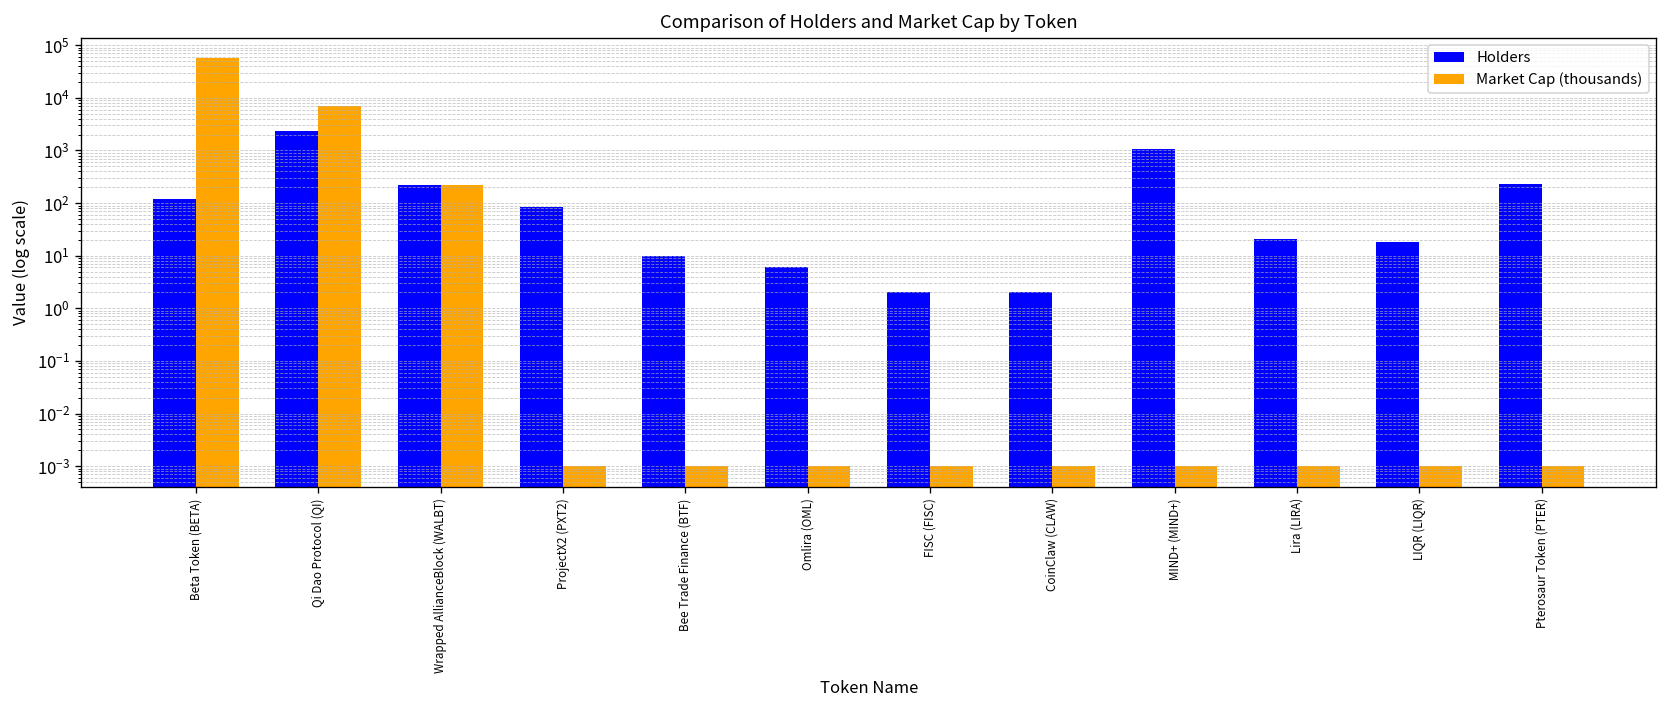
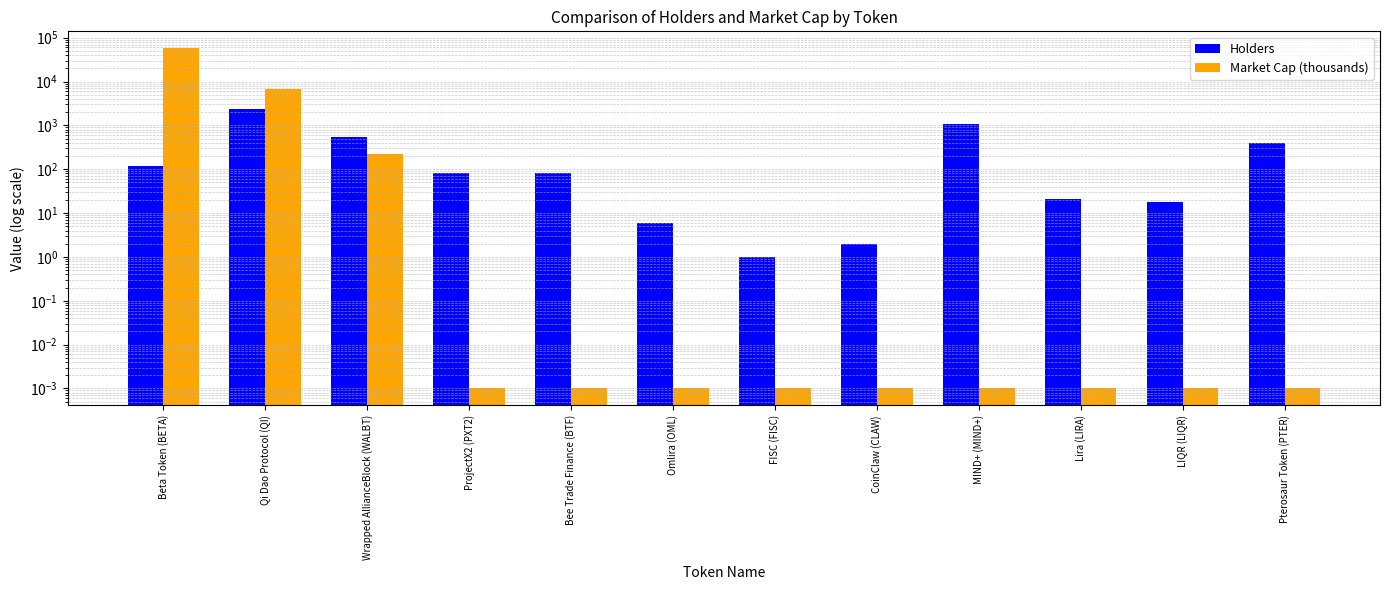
Holders, Wrapped AllianceBlock (WALBT): 200 -> 500
Holders, Bee Trade Finance (BTF): 10 -> 80
Holders, FISC (FISC): 2 -> 1
Holders, Pterosaur Token (PTER): 200 -> 400
